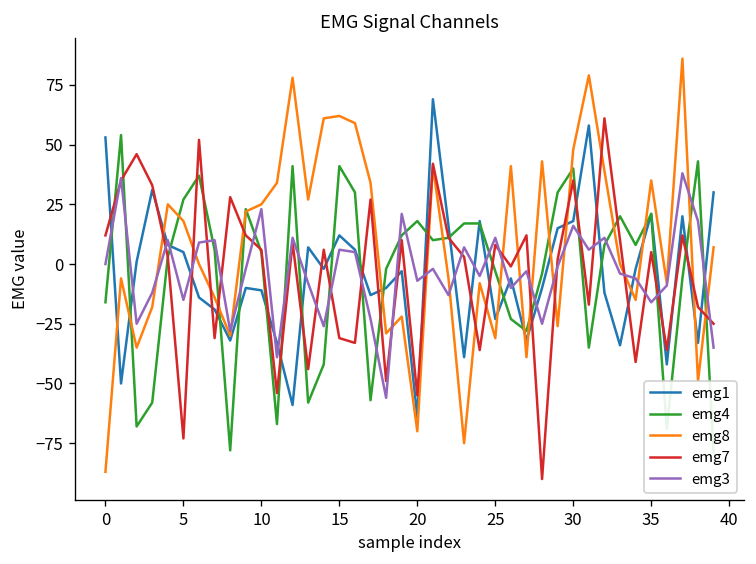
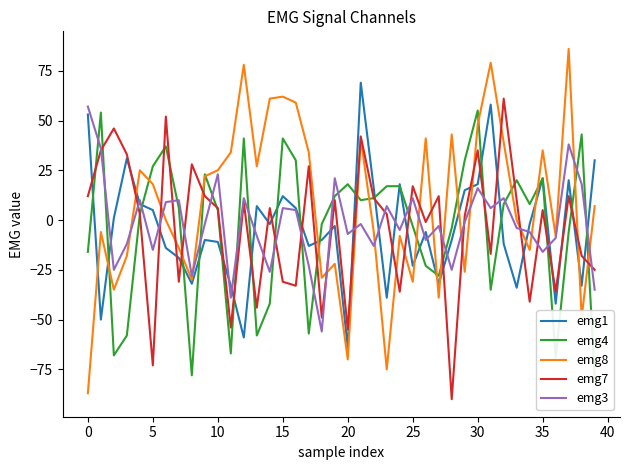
emg3, 0: 0 -> 57
emg7, 25: 8 -> 17
emg4, 30: 40 -> 55
